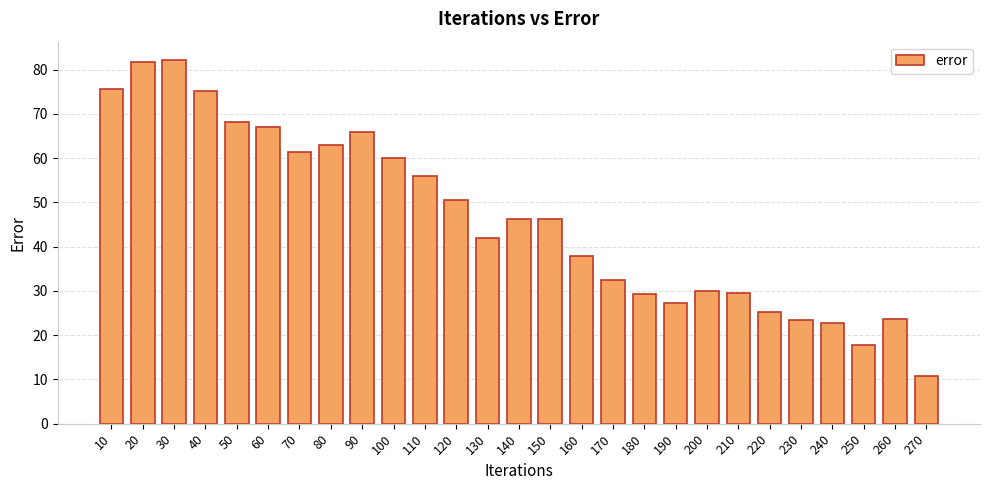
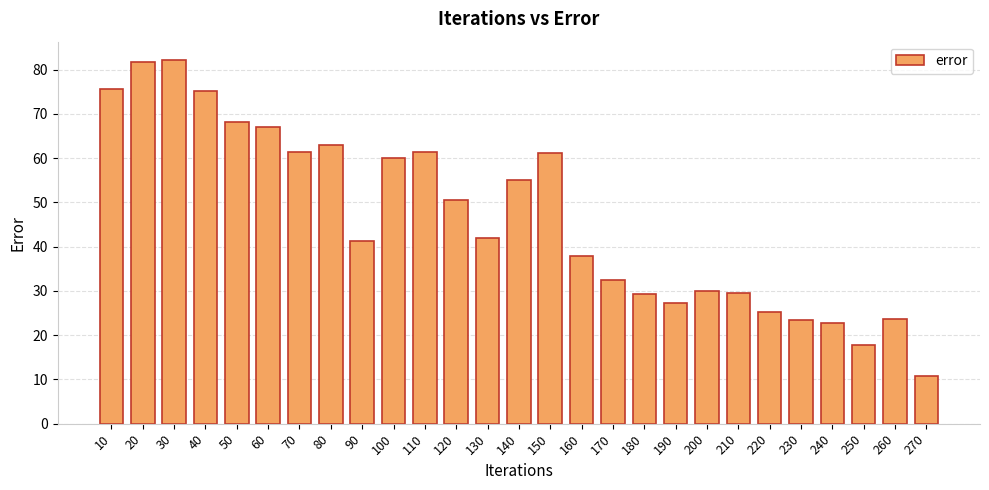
90: 66 -> 41
110: 56 -> 61
140: 46 -> 55
150: 46 -> 61
